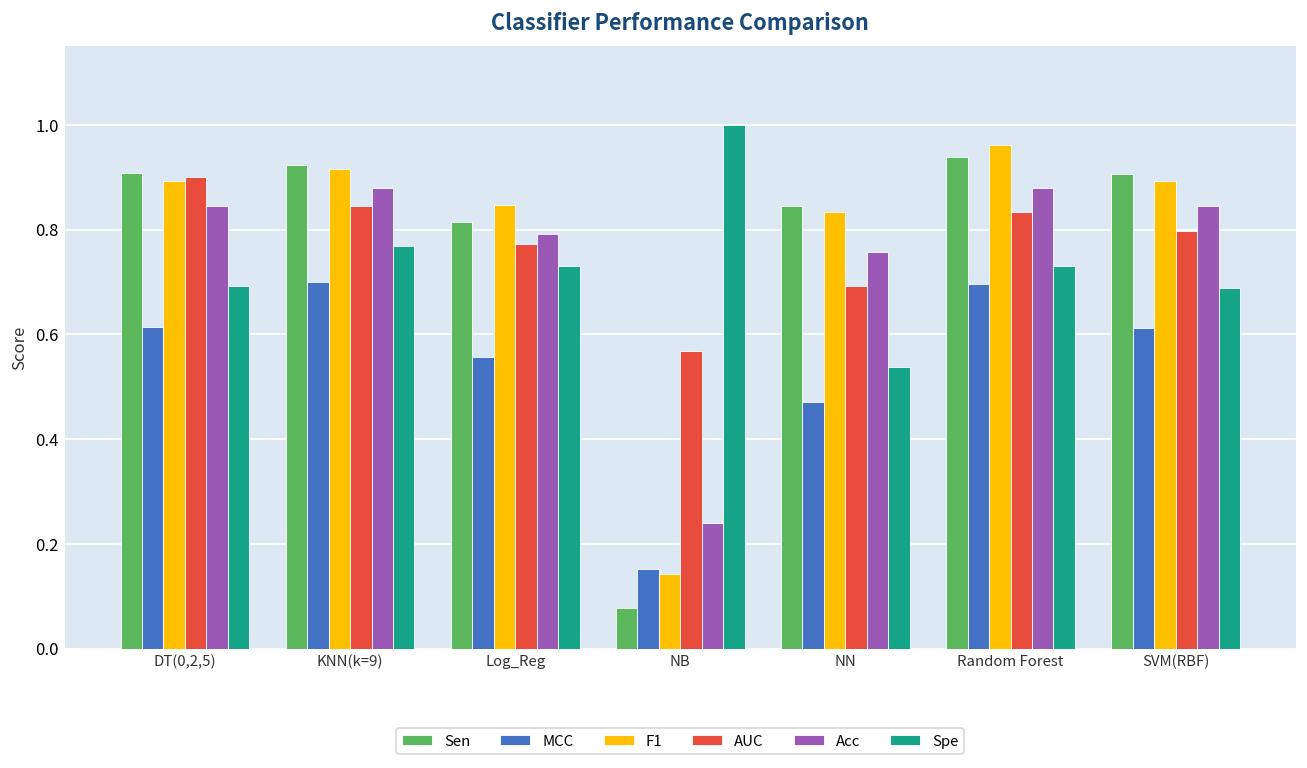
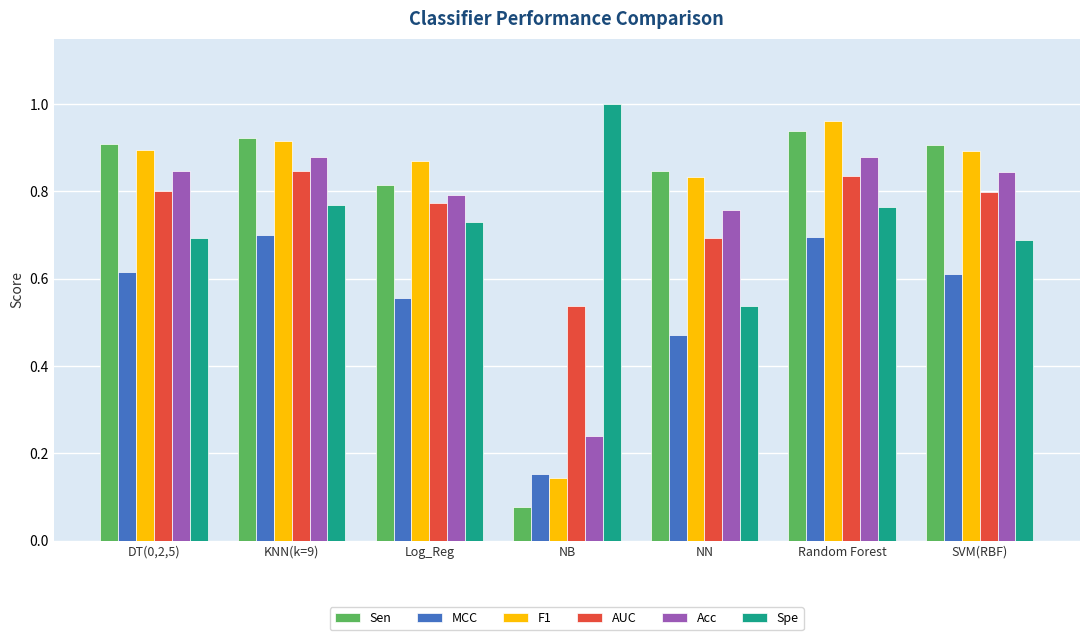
AUC, DT(0,2,5): 0.9 -> 0.8
F1, Log_Reg: 0.85 -> 0.87
AUC, NB: 0.57 -> 0.54
Spe, Random Forest: 0.73 -> 0.76
